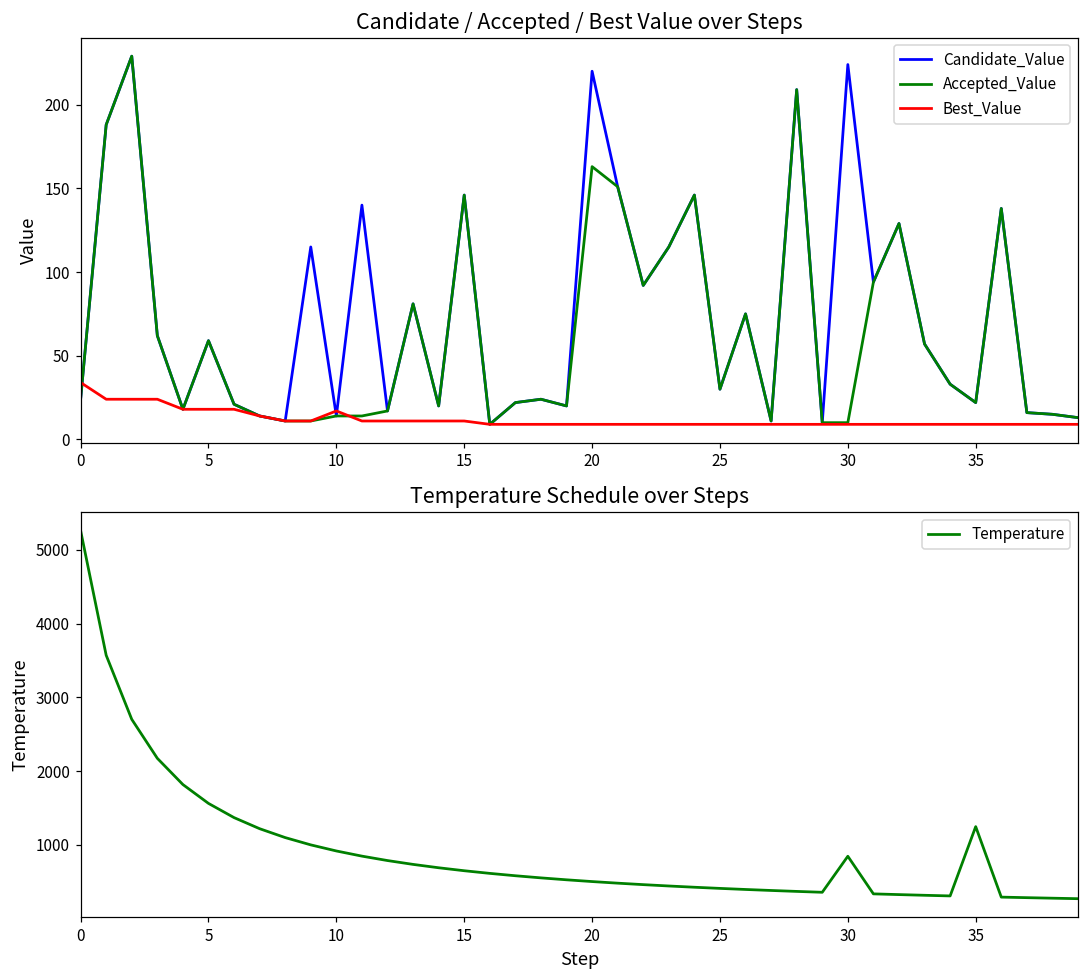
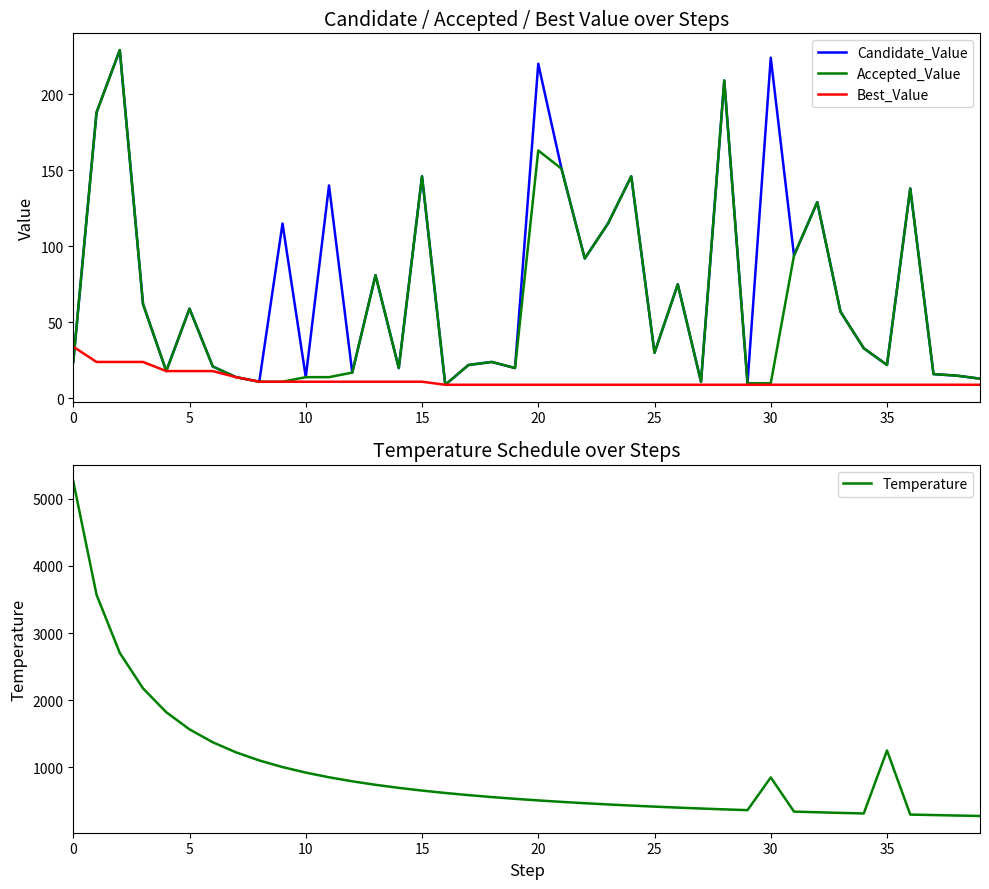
Candidate / Accepted / Best Value over Steps, Best_Value, 10: 17 -> 11
